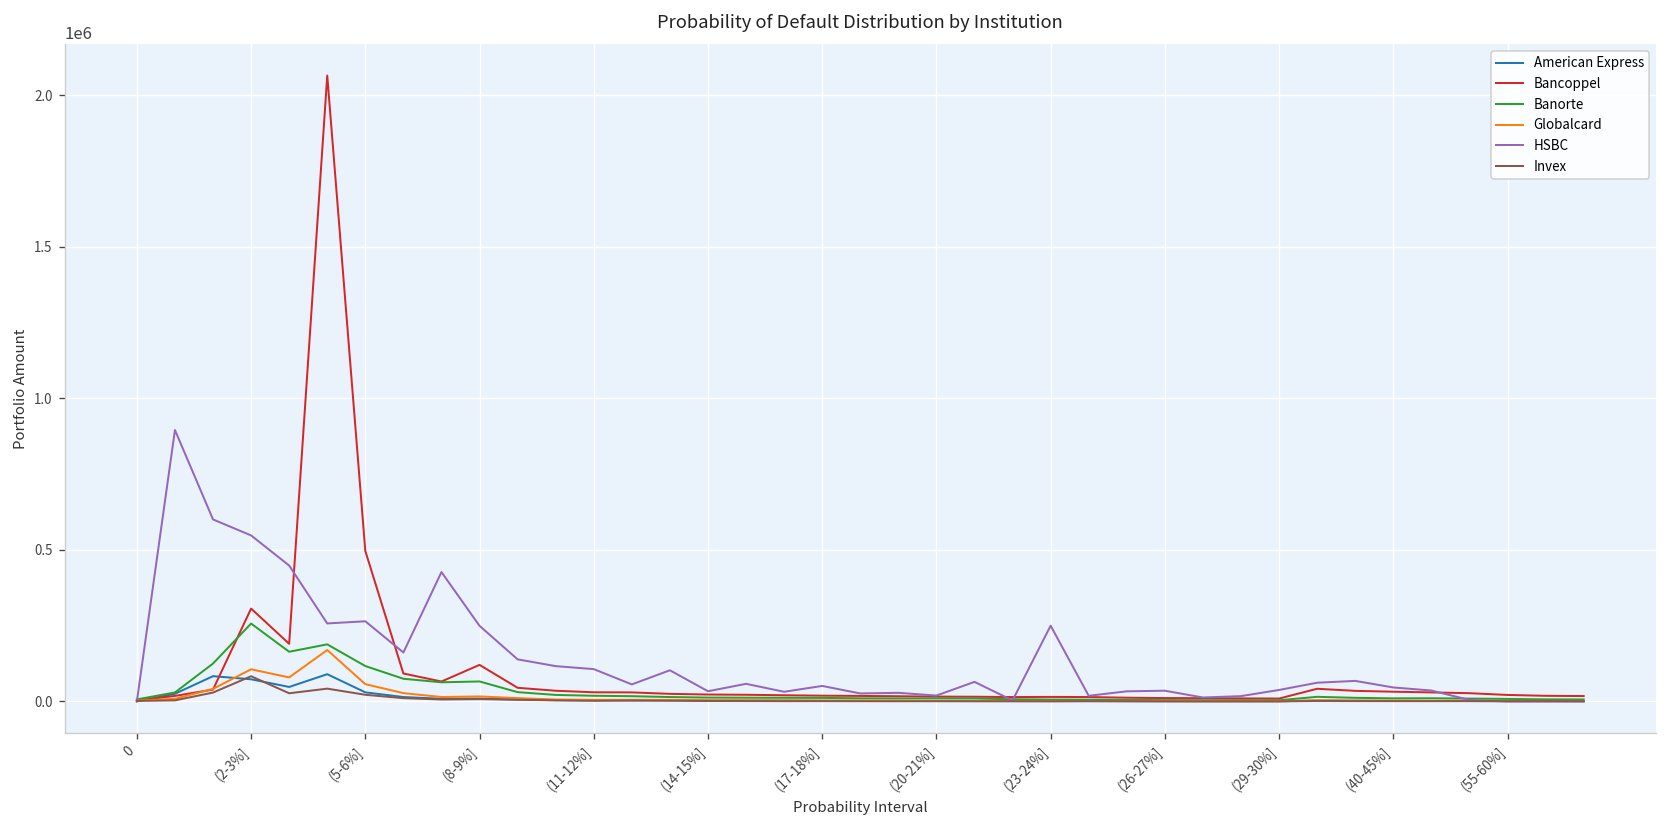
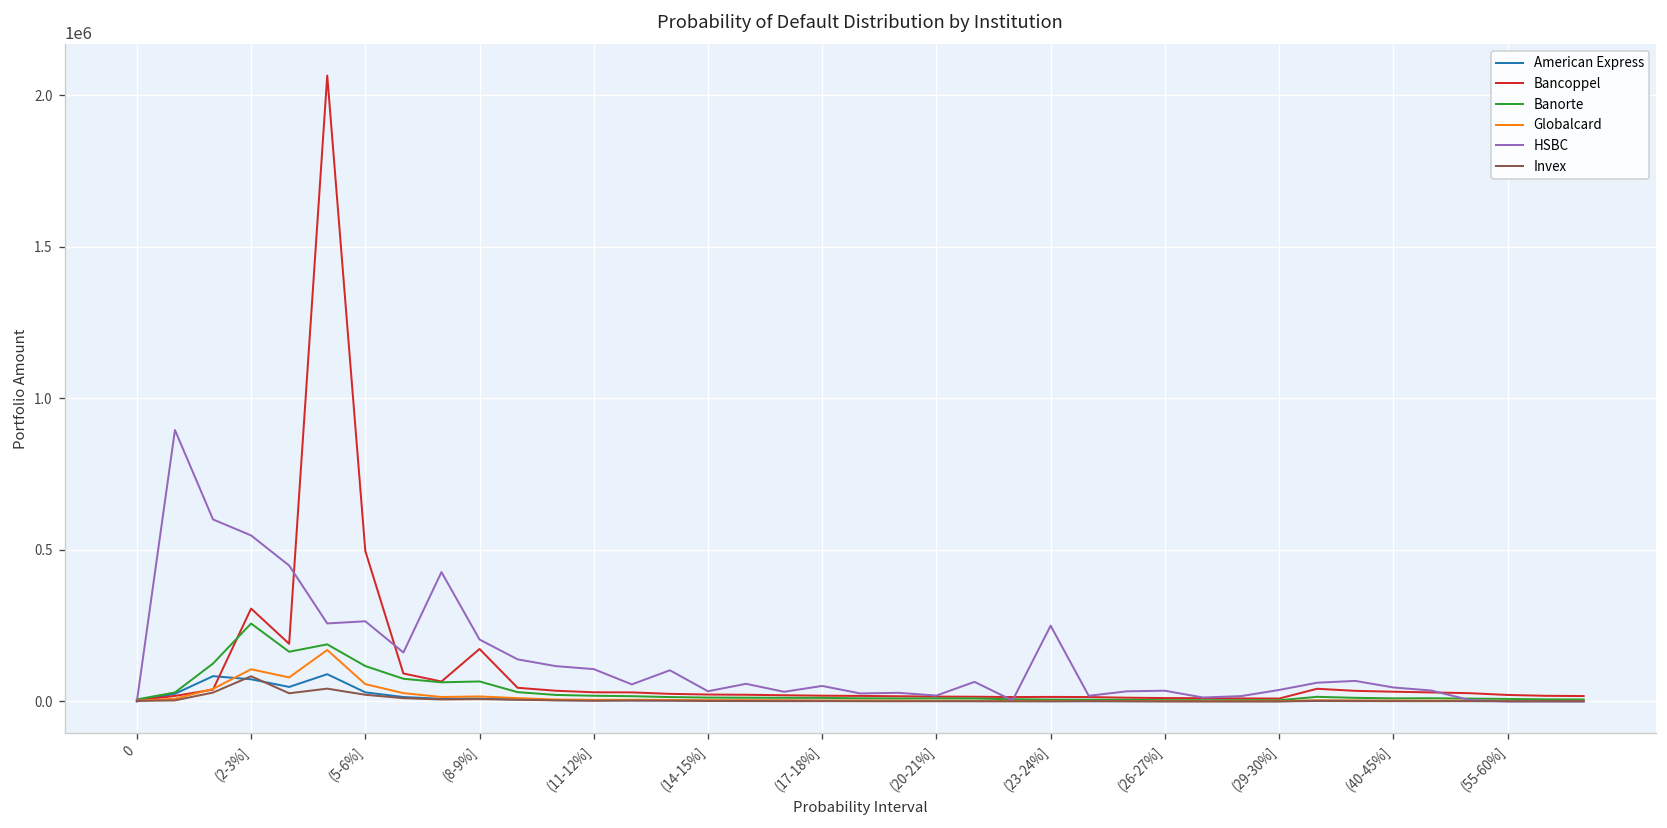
Bancoppel, (8-9%]: 120000 -> 170000
HSBC, (8-9%]: 250000 -> 200000
